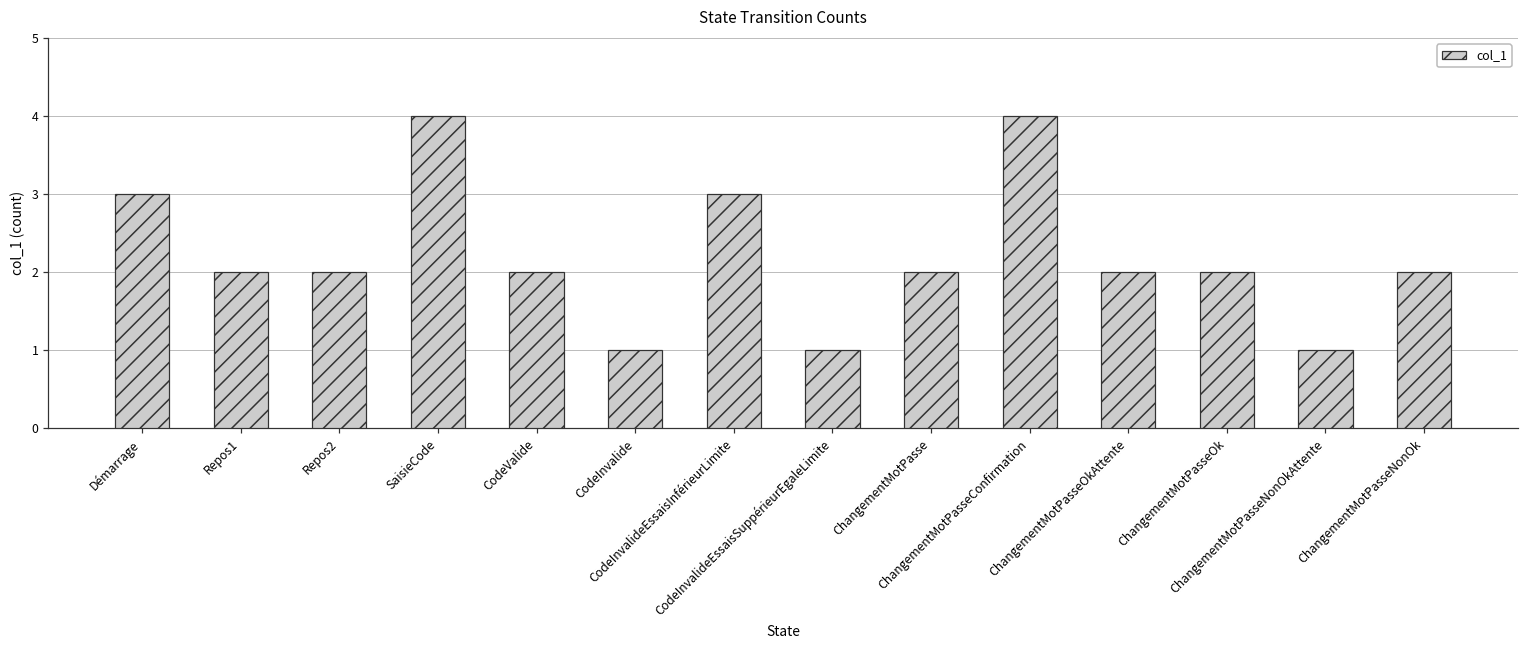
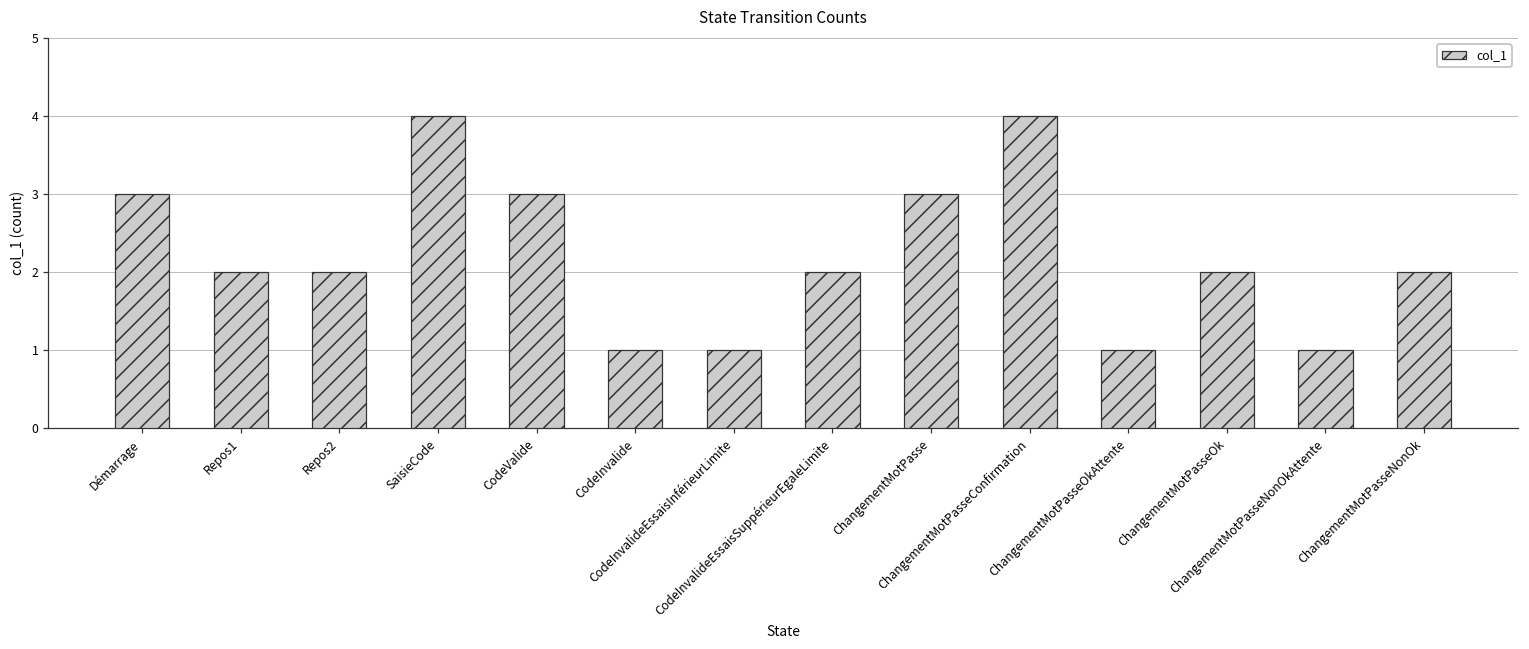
CodeValide: 2 -> 3
CodeInvalideEssaisInférieurLimite: 3 -> 1
CodeInvalideEssaisSuppérieurEgaleLimite: 1 -> 2
ChangementMotPasse: 2 -> 3
ChangementMotPasseOkAttente: 2 -> 1
